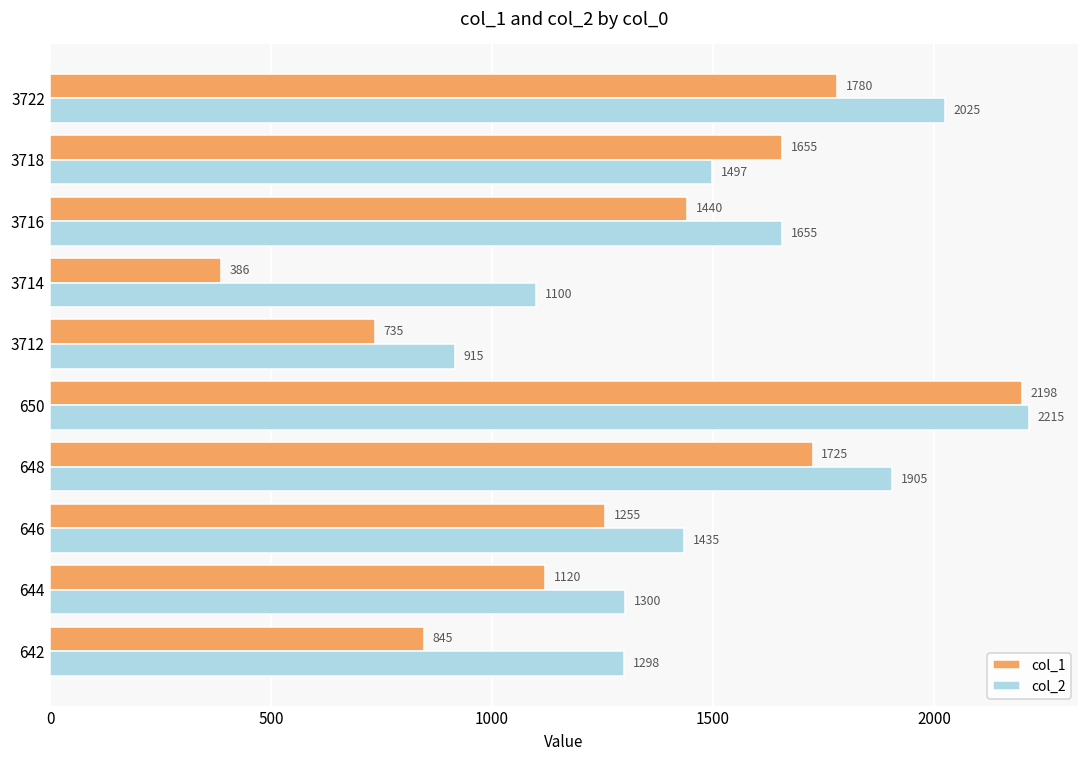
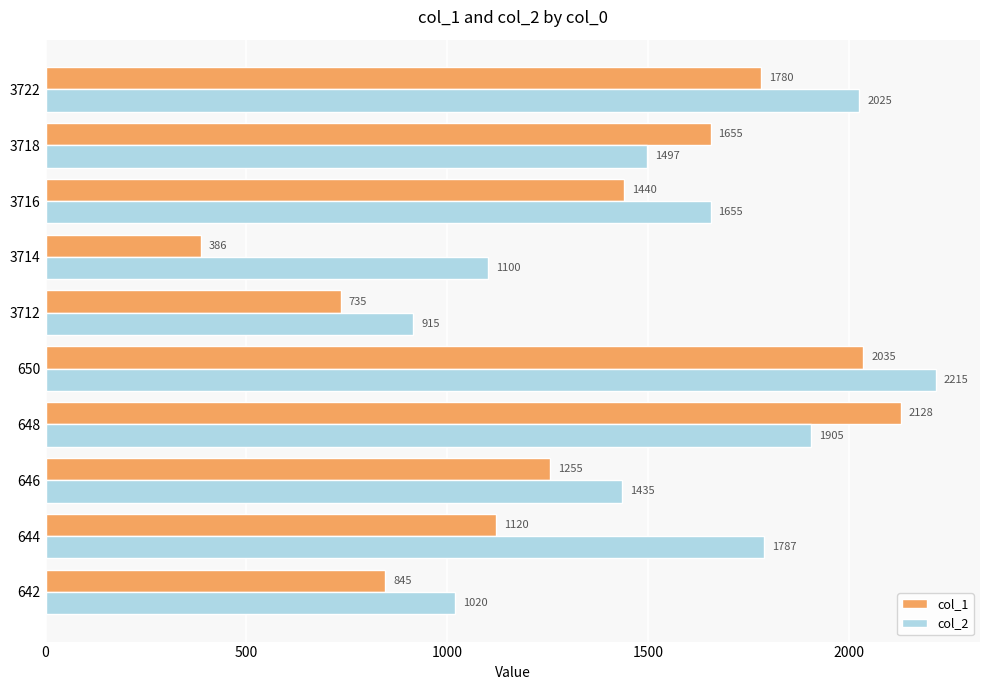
col_1, 650: 2198 -> 2035
col_1, 648: 1725 -> 2128
col_2, 644: 1300 -> 1787
col_2, 642: 1298 -> 1020
